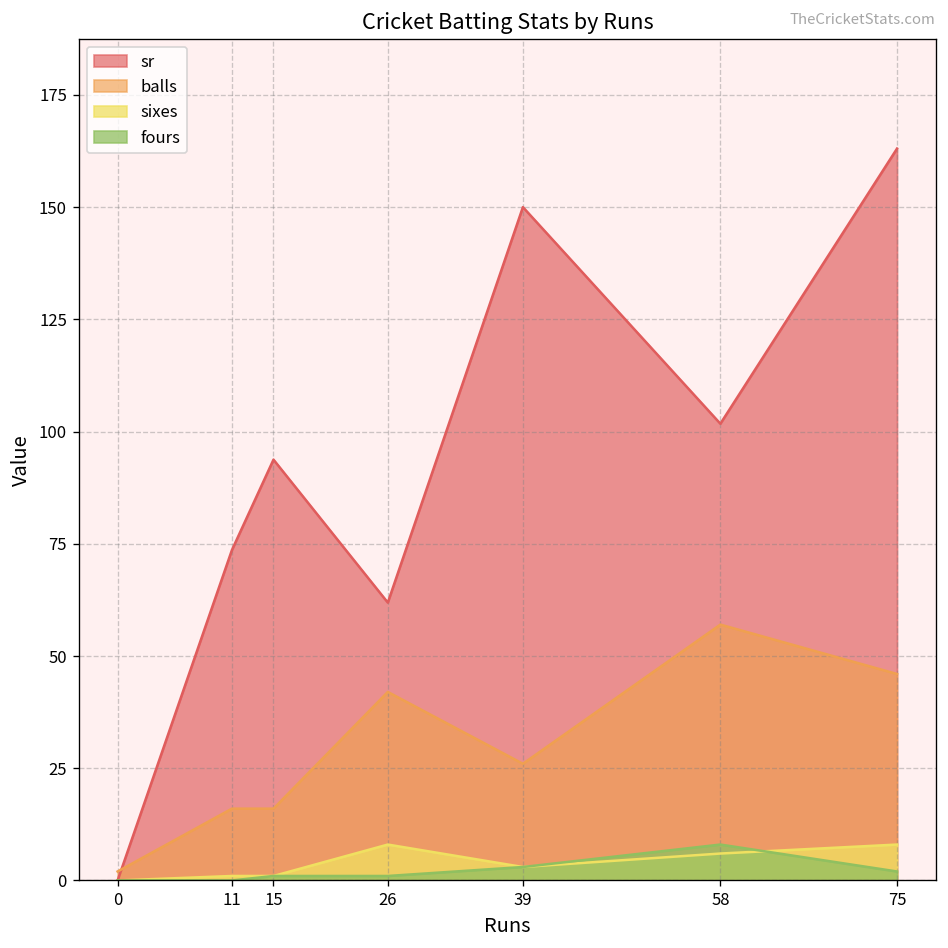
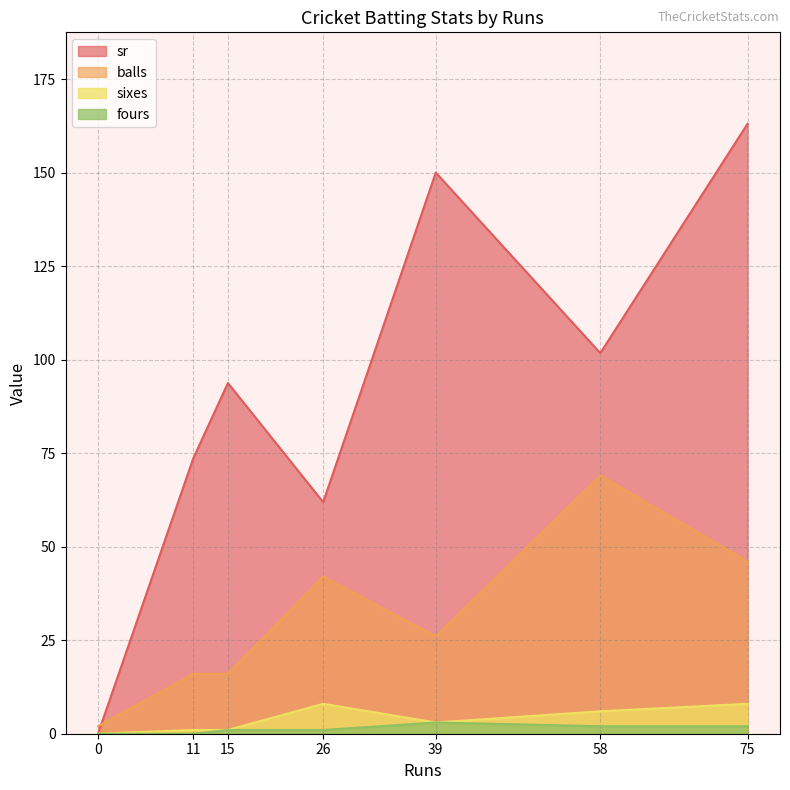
balls, 58: 57 -> 69
fours, 58: 8 -> 2
